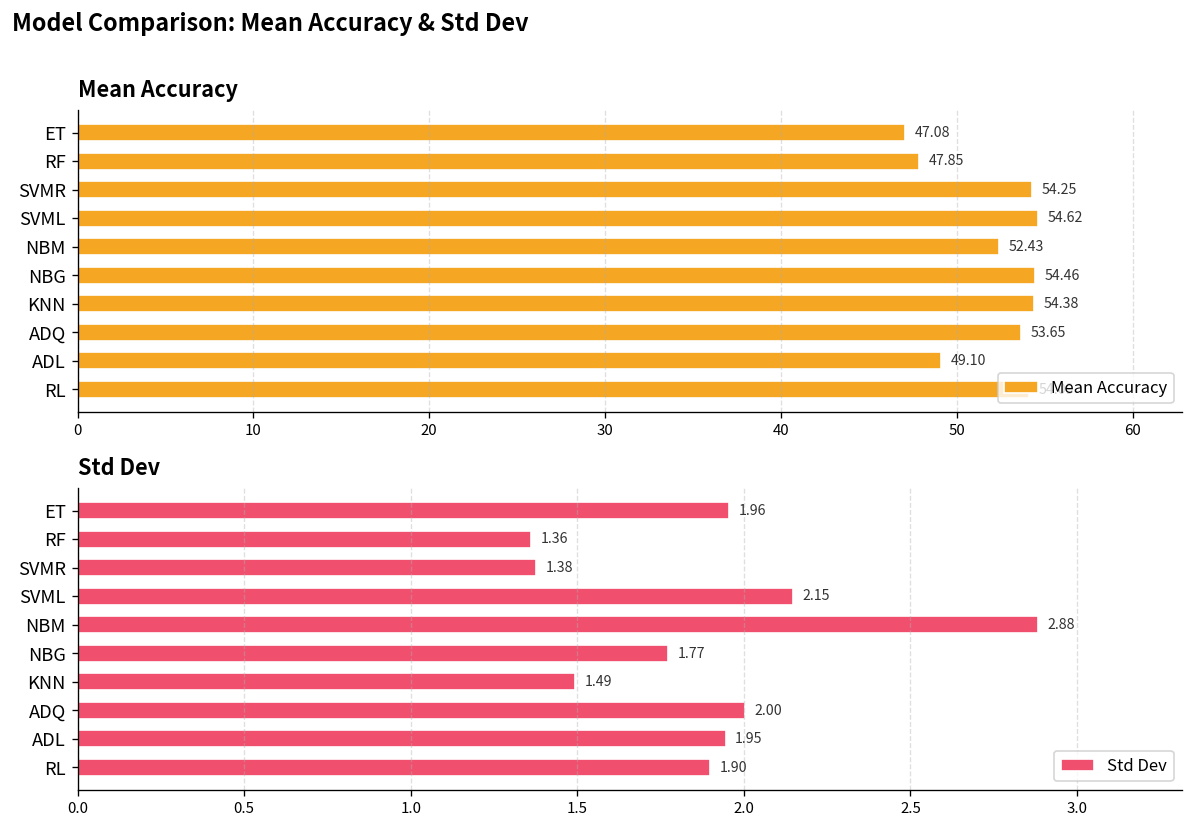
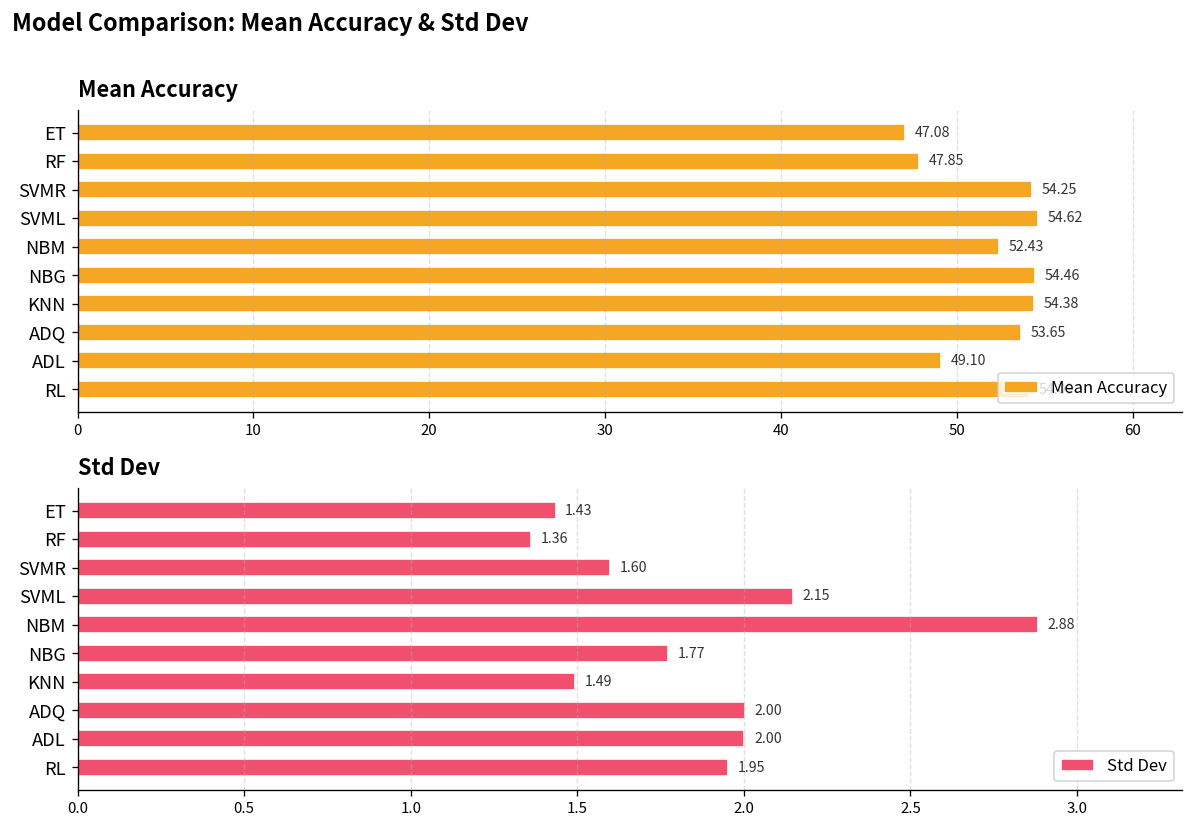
Std Dev, ET: 1.96 -> 1.43
Std Dev, SVMR: 1.38 -> 1.60
Std Dev, ADL: 1.95 -> 2.00
Std Dev, RL: 1.90 -> 1.95
